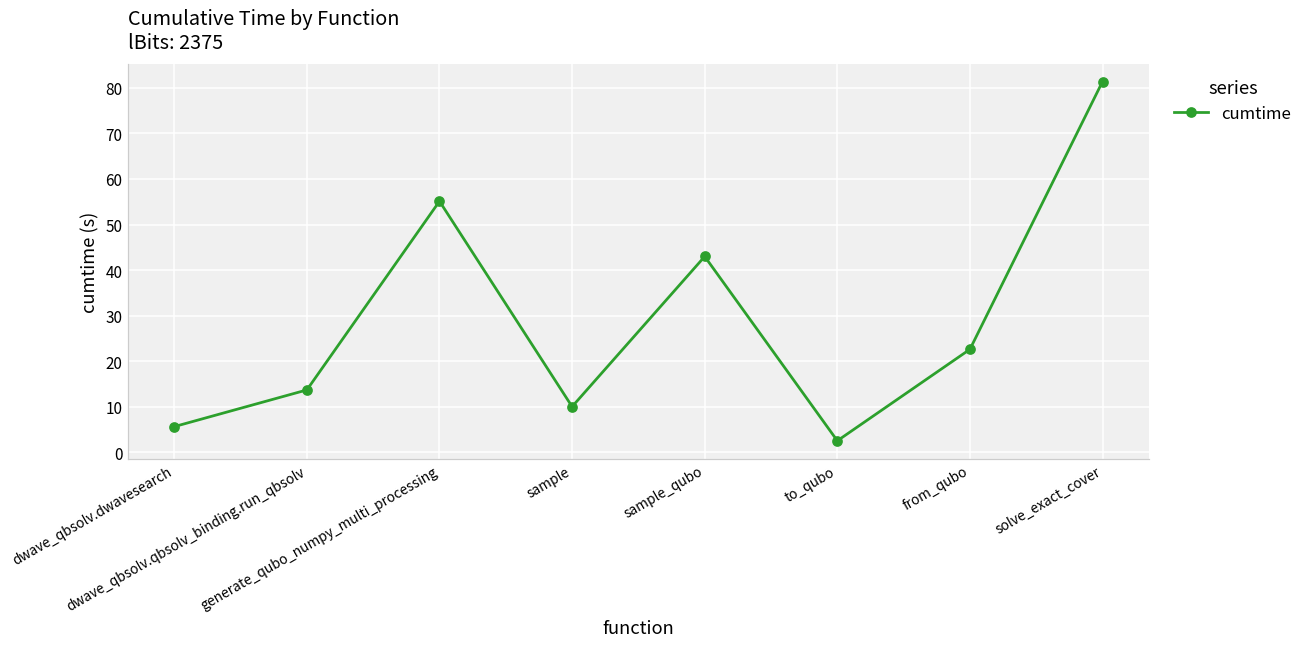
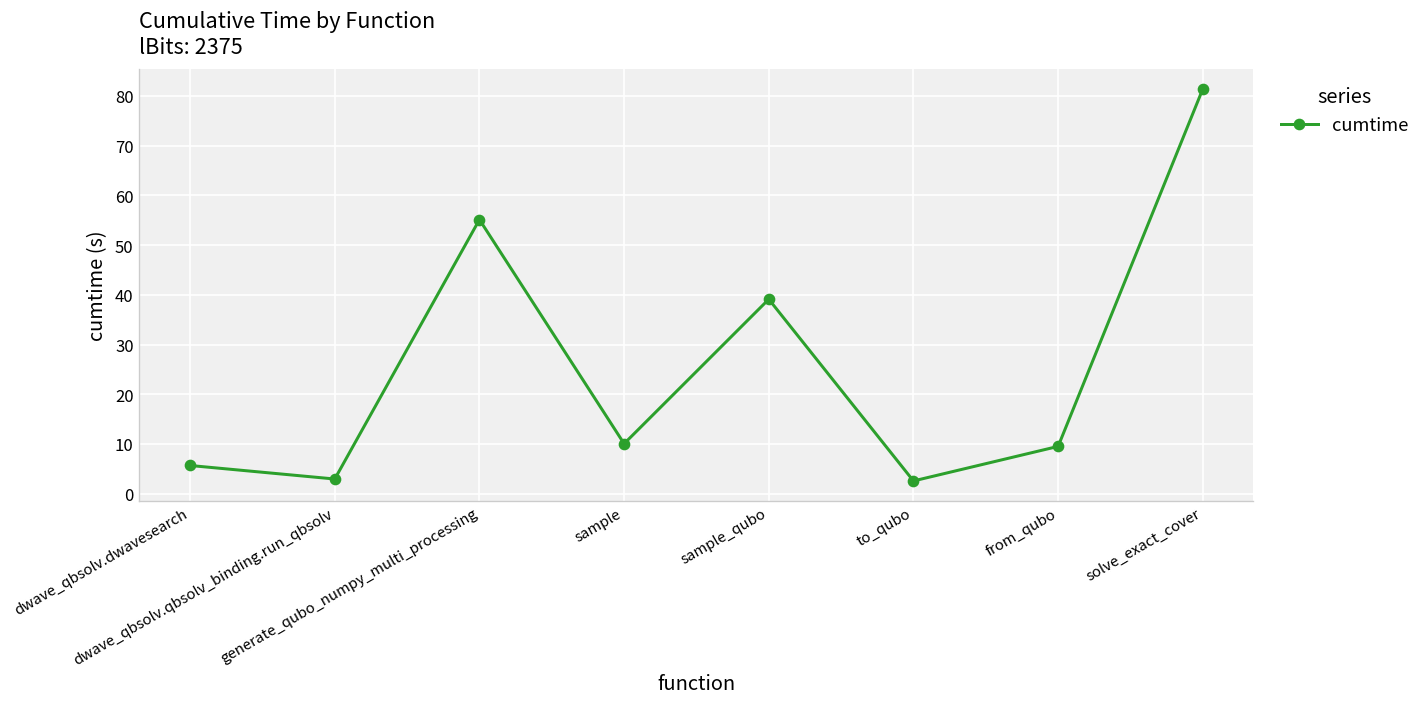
dwave_qbsolv.qbsolv_binding.run_qbsolv: 14 -> 3
sample_qubo: 43 -> 39
from_qubo: 23 -> 10
